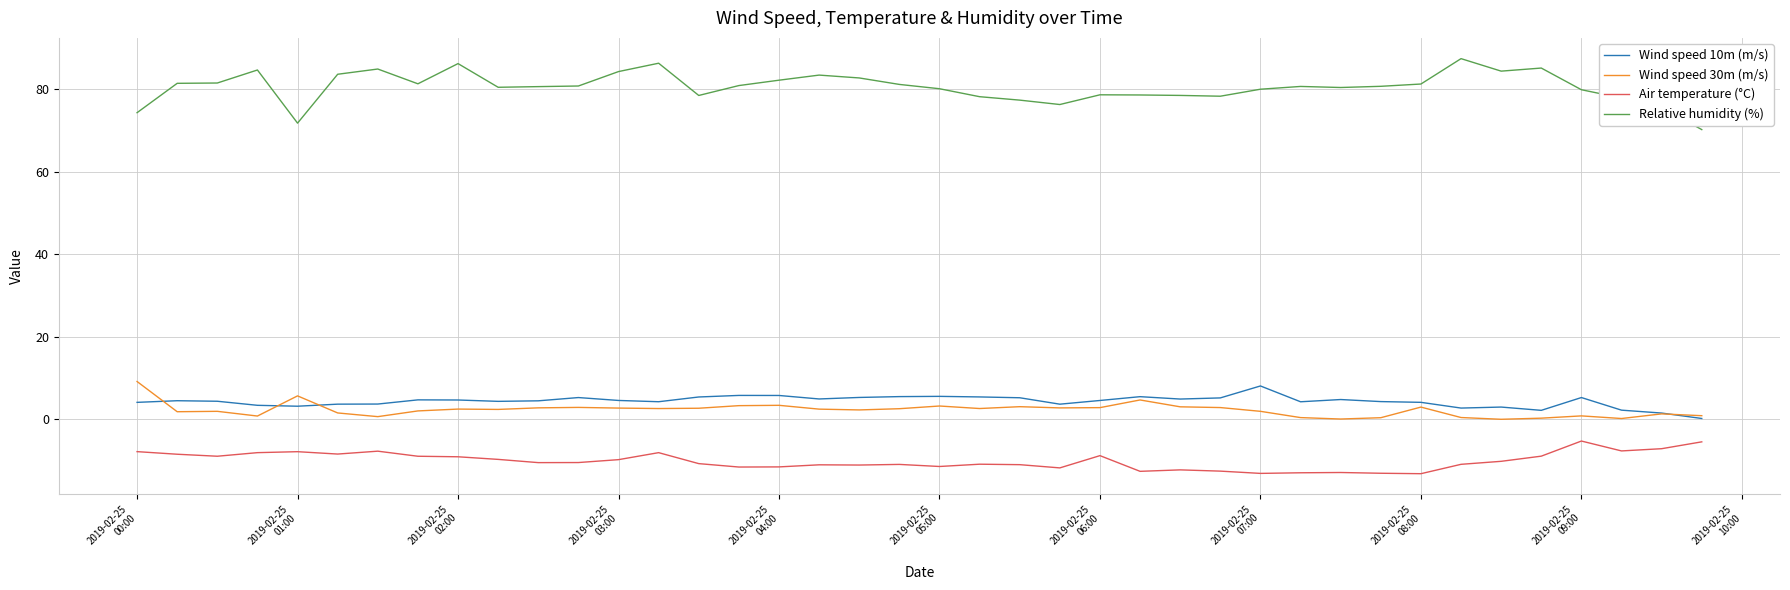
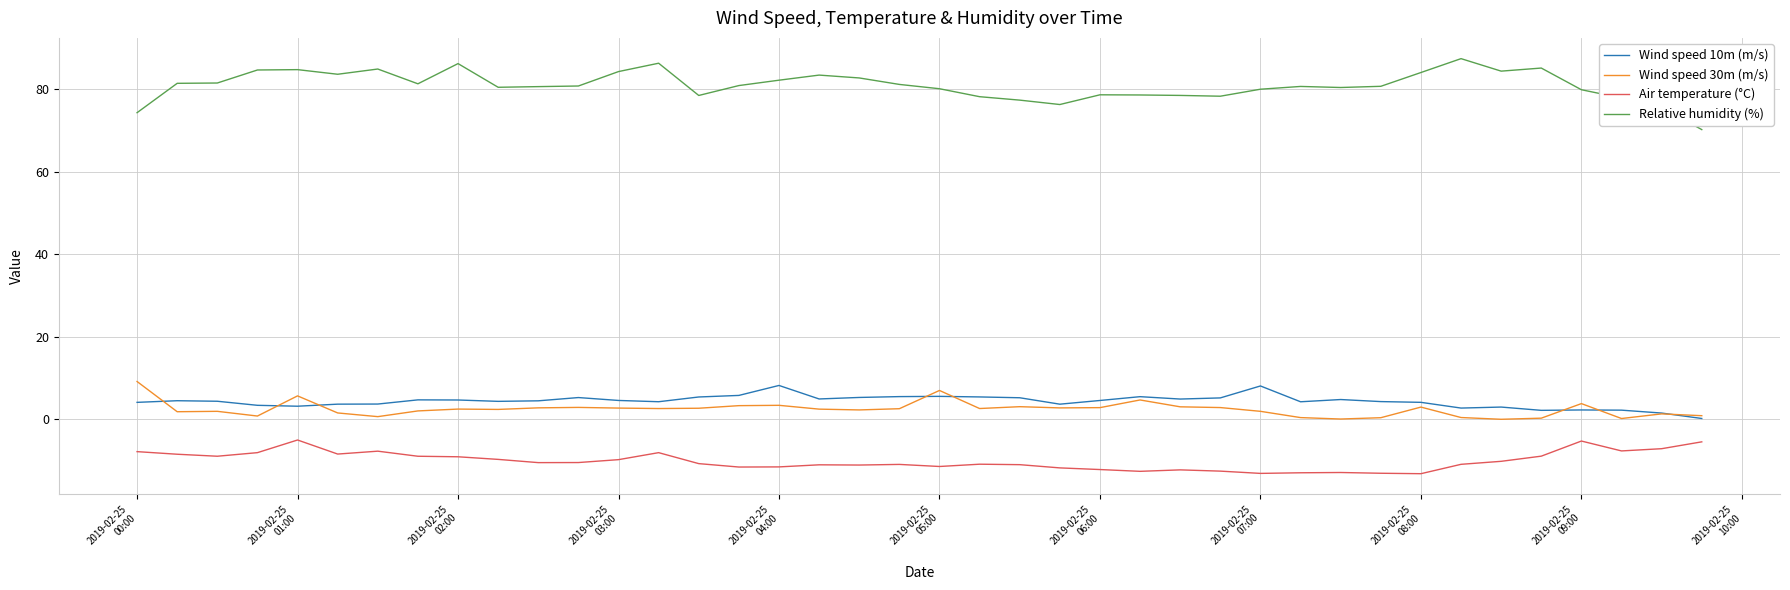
Air temperature (°C), 2019-02-25 01:00: -8 -> -5
Relative humidity (%), 2019-02-25 01:00: 72 -> 85
Wind speed 10m (m/s), 2019-02-25 04:00: 6 -> 8
Wind speed 30m (m/s), 2019-02-25 05:00: 3 -> 7
Air temperature (°C), 2019-02-25 06:00: -9 -> -12
Relative humidity (%), 2019-02-25 08:00: 81 -> 84
Wind speed 10m (m/s), 2019-02-25 09:00: 5 -> 2
Wind speed 30m (m/s), 2019-02-25 09:00: 1 -> 4
